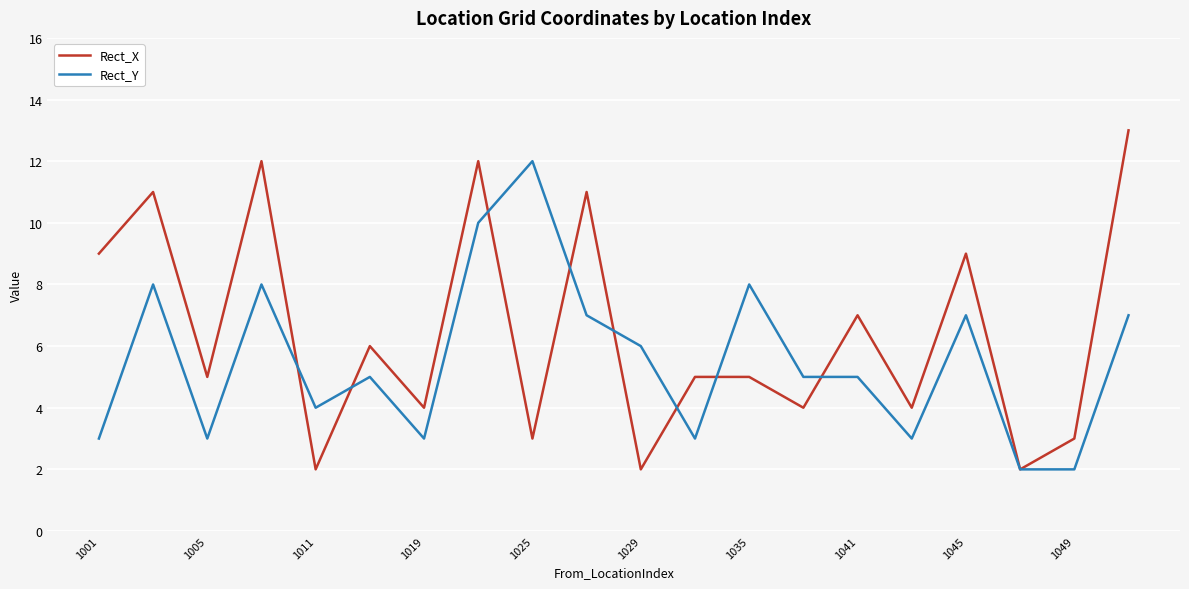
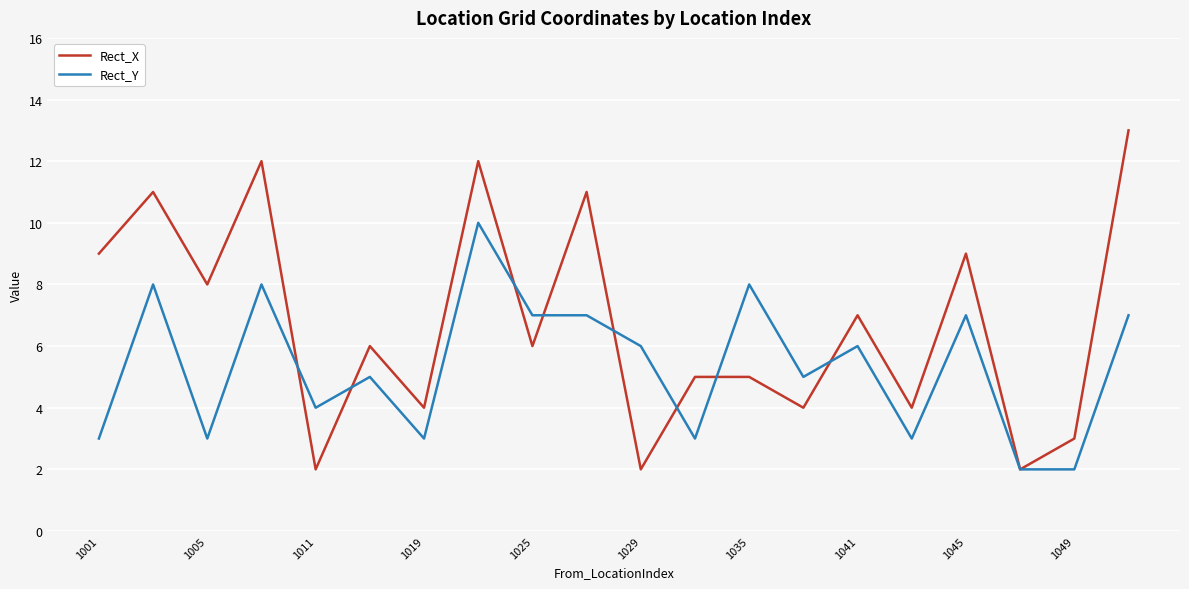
Rect_X, 1005: 5 -> 8
Rect_X, 1025: 3 -> 6
Rect_Y, 1025: 12 -> 7
Rect_Y, 1041: 5 -> 6
